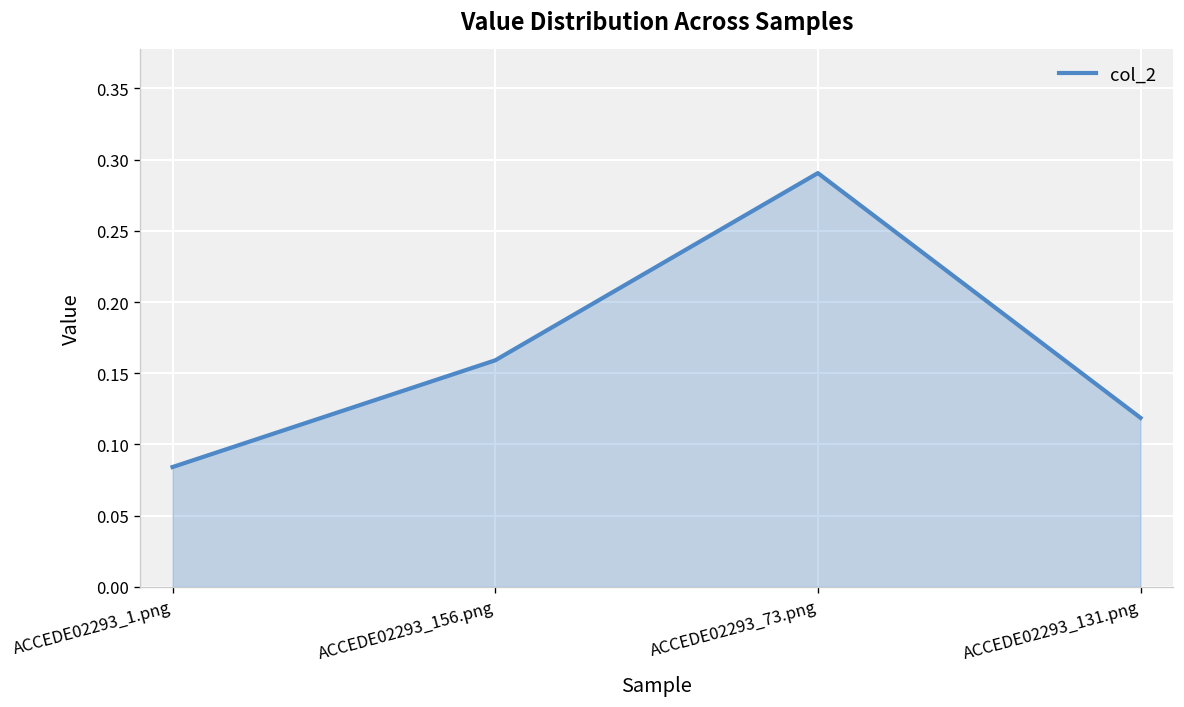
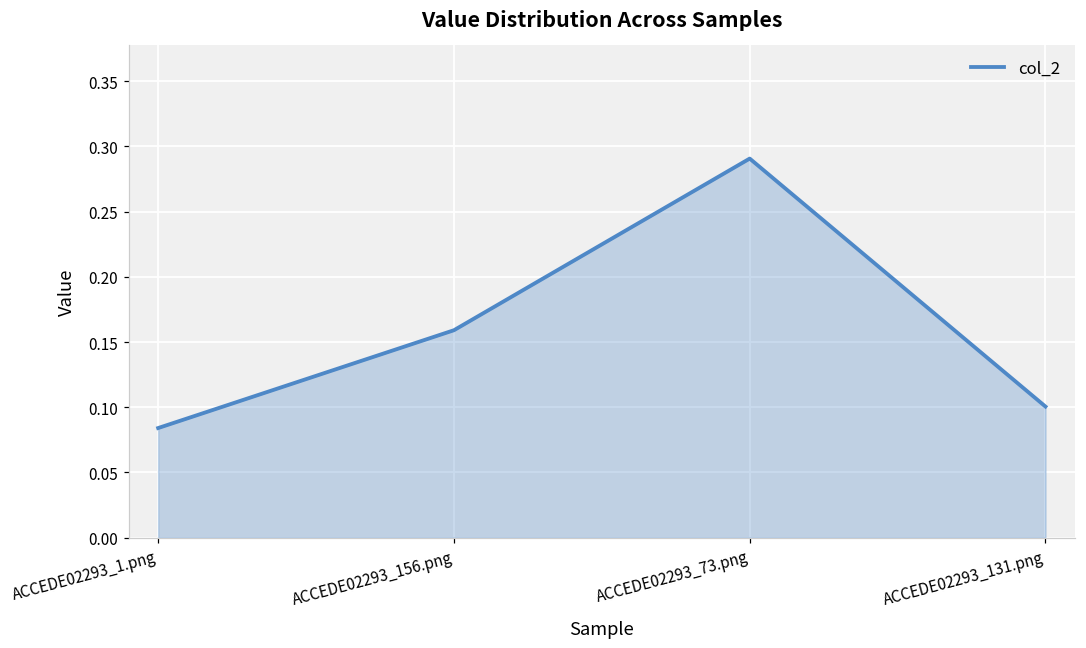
ACCEDE02293_131.png: 0.119 -> 0.101
